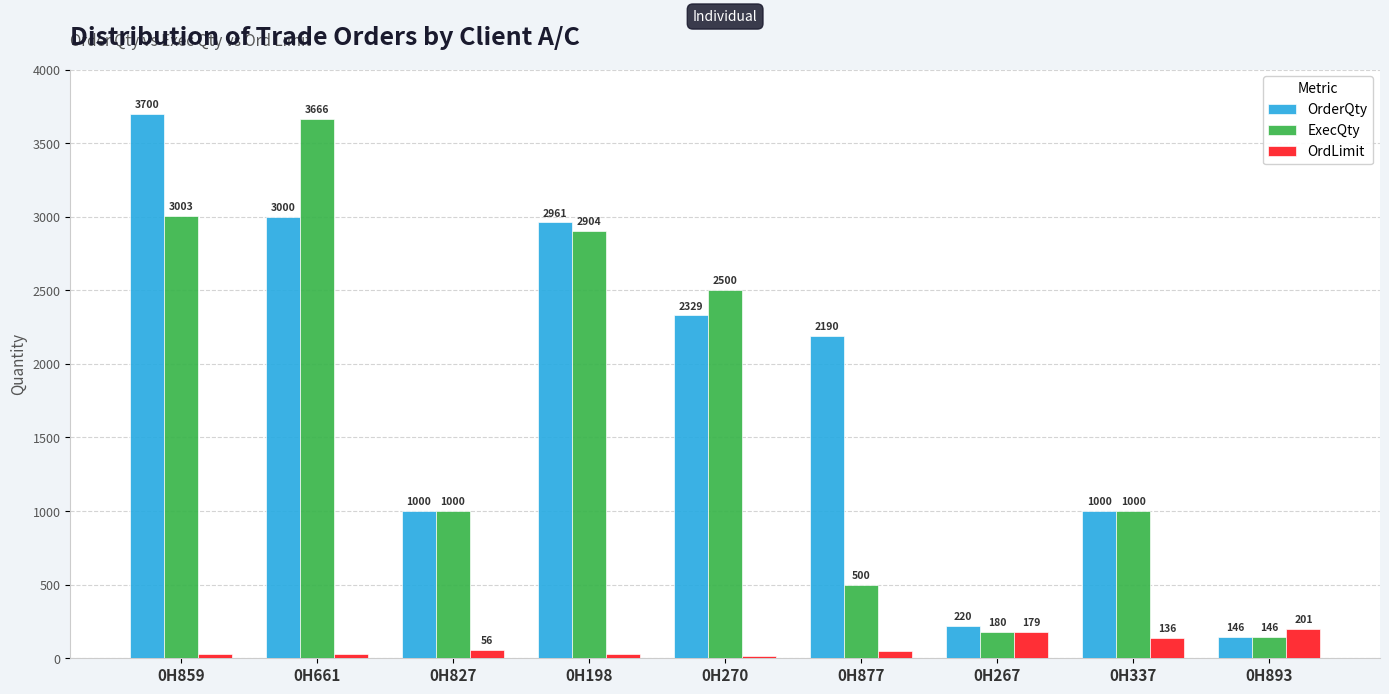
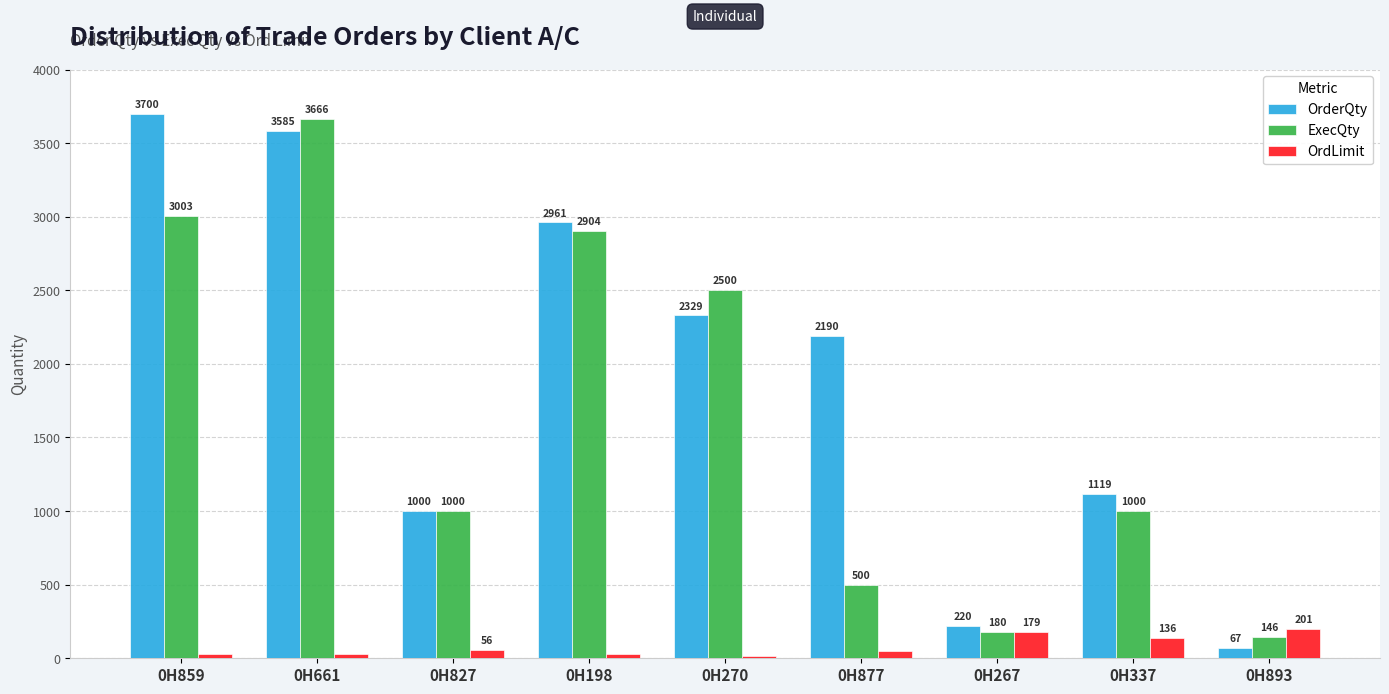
OrderQty, 0H661: 3000 -> 3585
OrderQty, 0H337: 1000 -> 1119
OrderQty, 0H893: 146 -> 67
